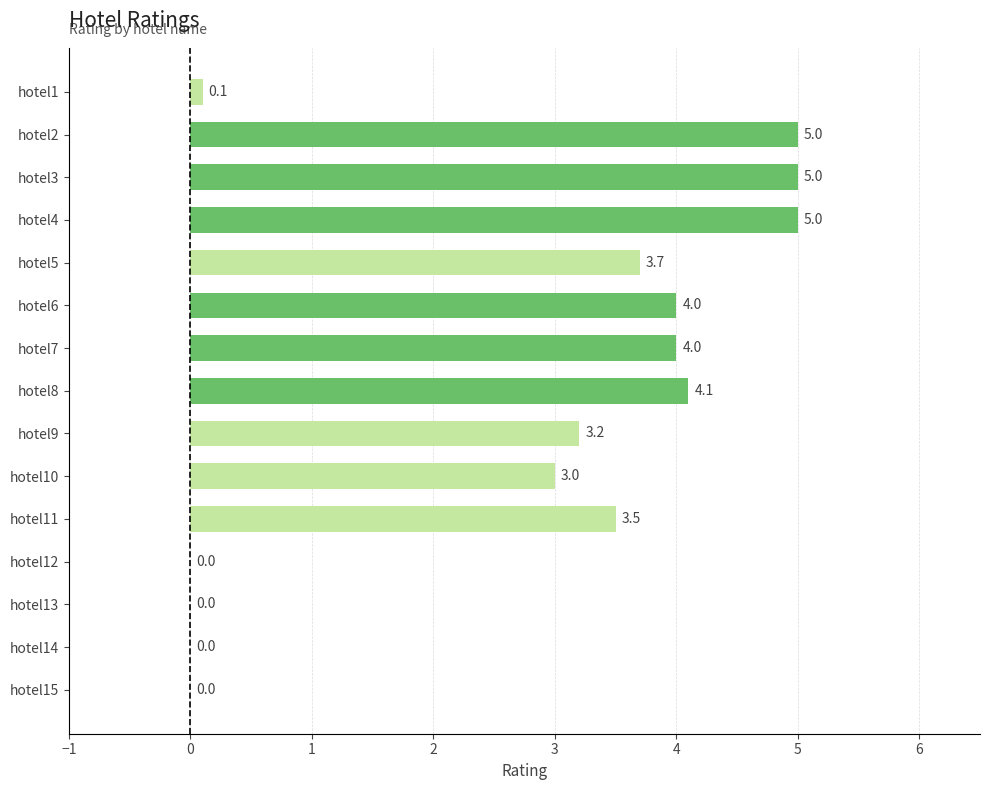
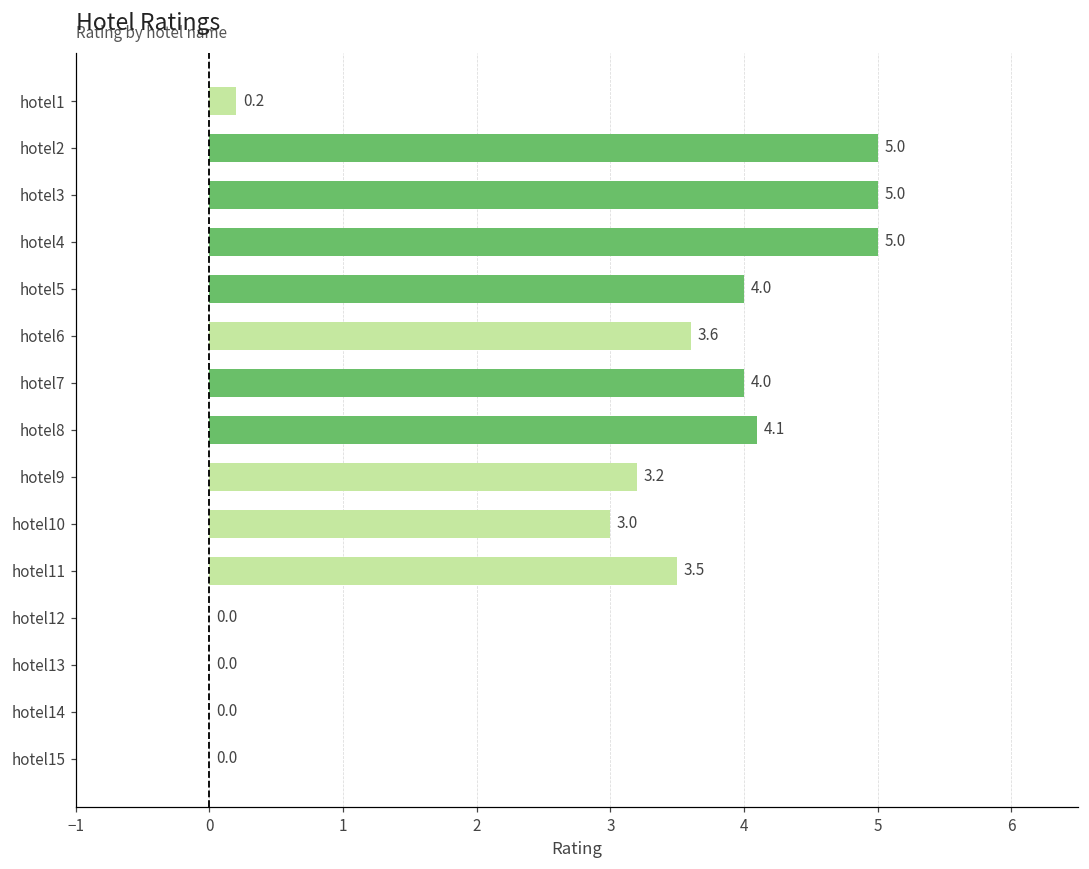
hotel1: 0.1 -> 0.2
hotel5: 3.7 -> 4.0
hotel6: 4.0 -> 3.6
